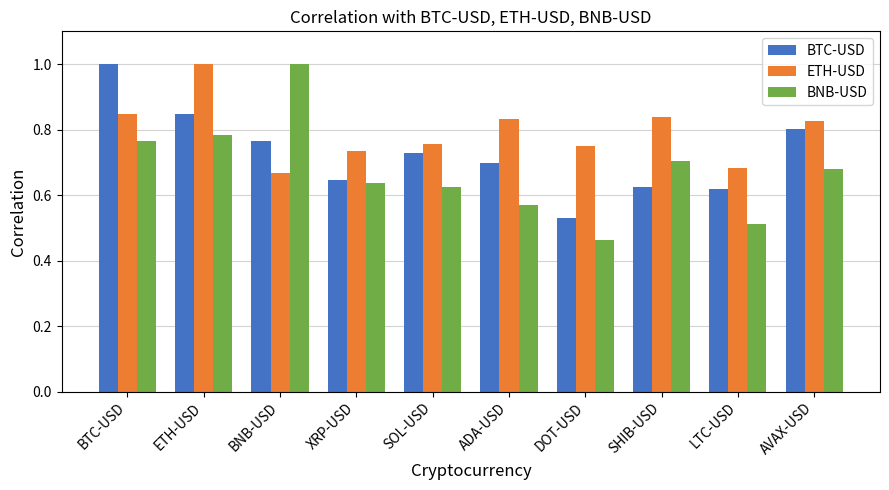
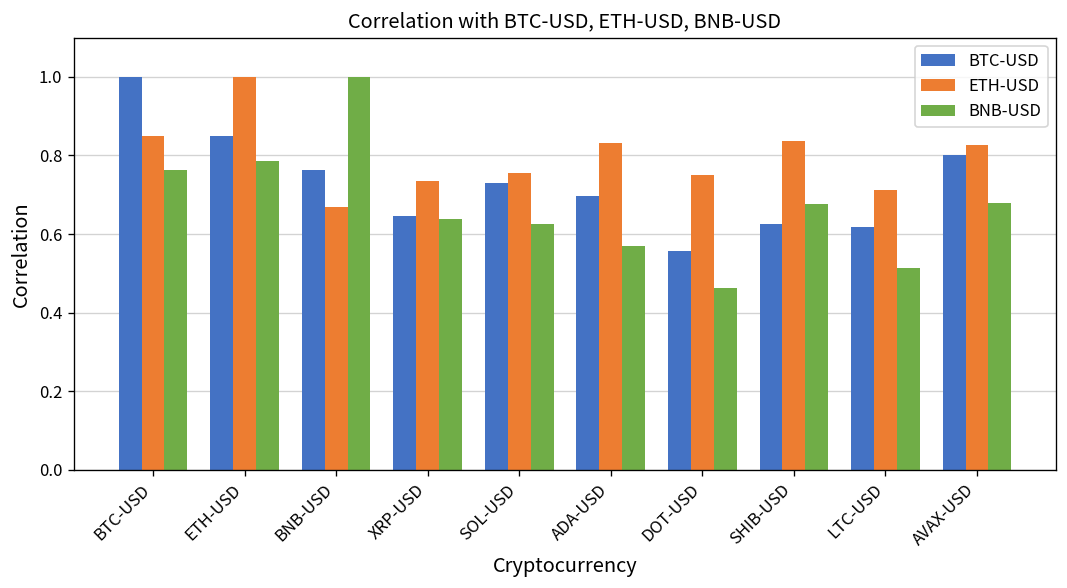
BTC-USD, DOT-USD: 0.53 -> 0.56
BNB-USD, SHIB-USD: 0.71 -> 0.68
ETH-USD, LTC-USD: 0.68 -> 0.71
